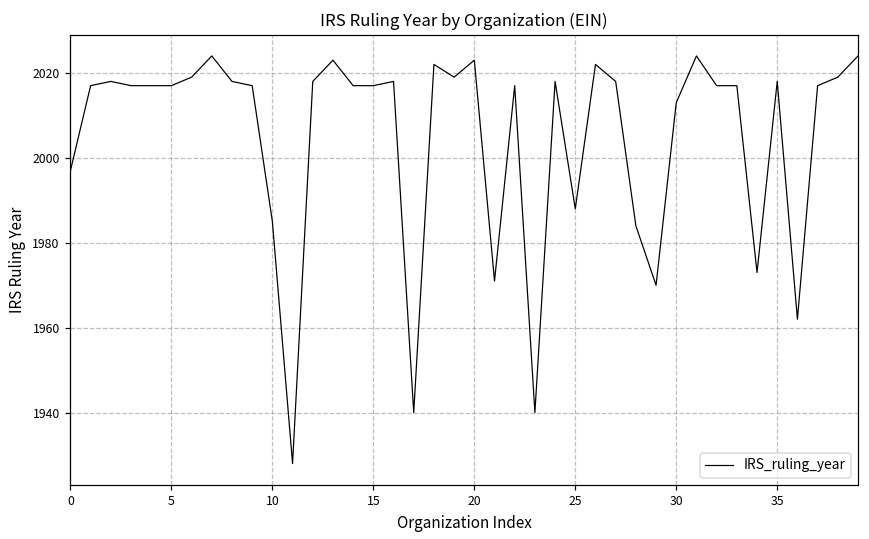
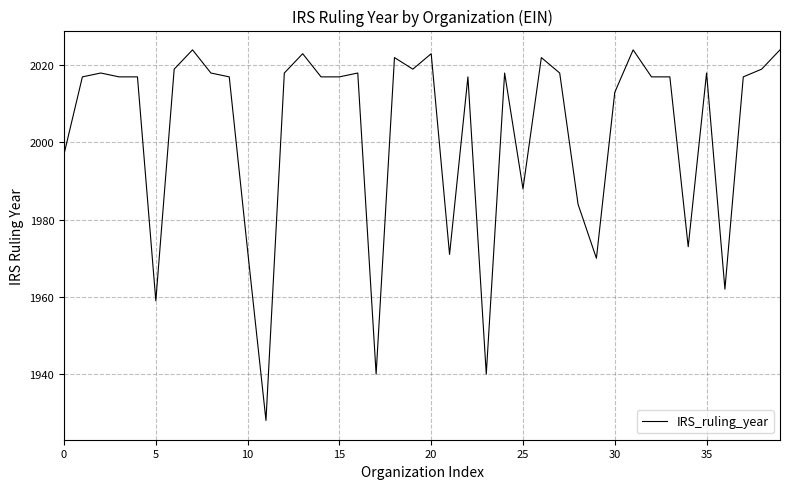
5: 2017 -> 1959
10: 1985 -> 1972
